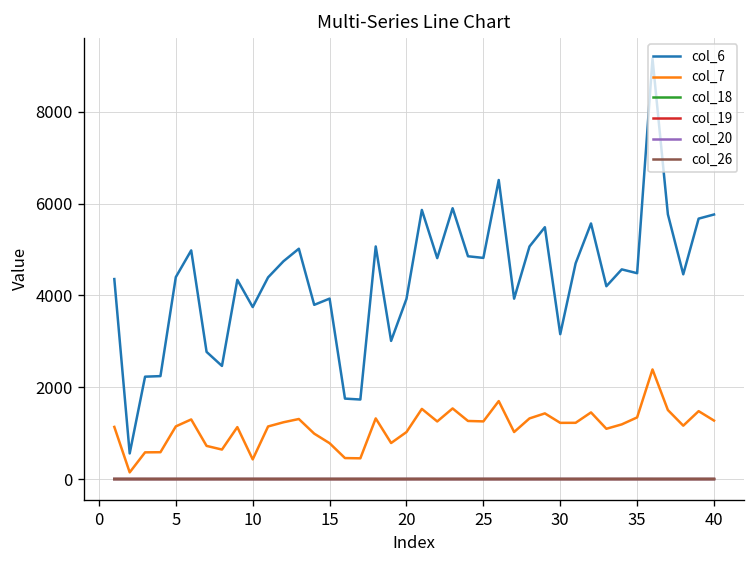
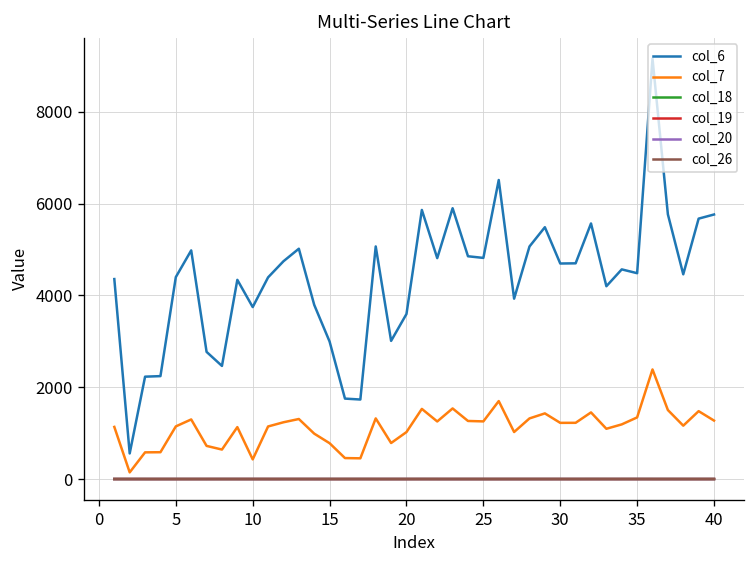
col_6, 15: 3900 -> 3000
col_6, 20: 3900 -> 3600
col_6, 30: 3200 -> 4700
